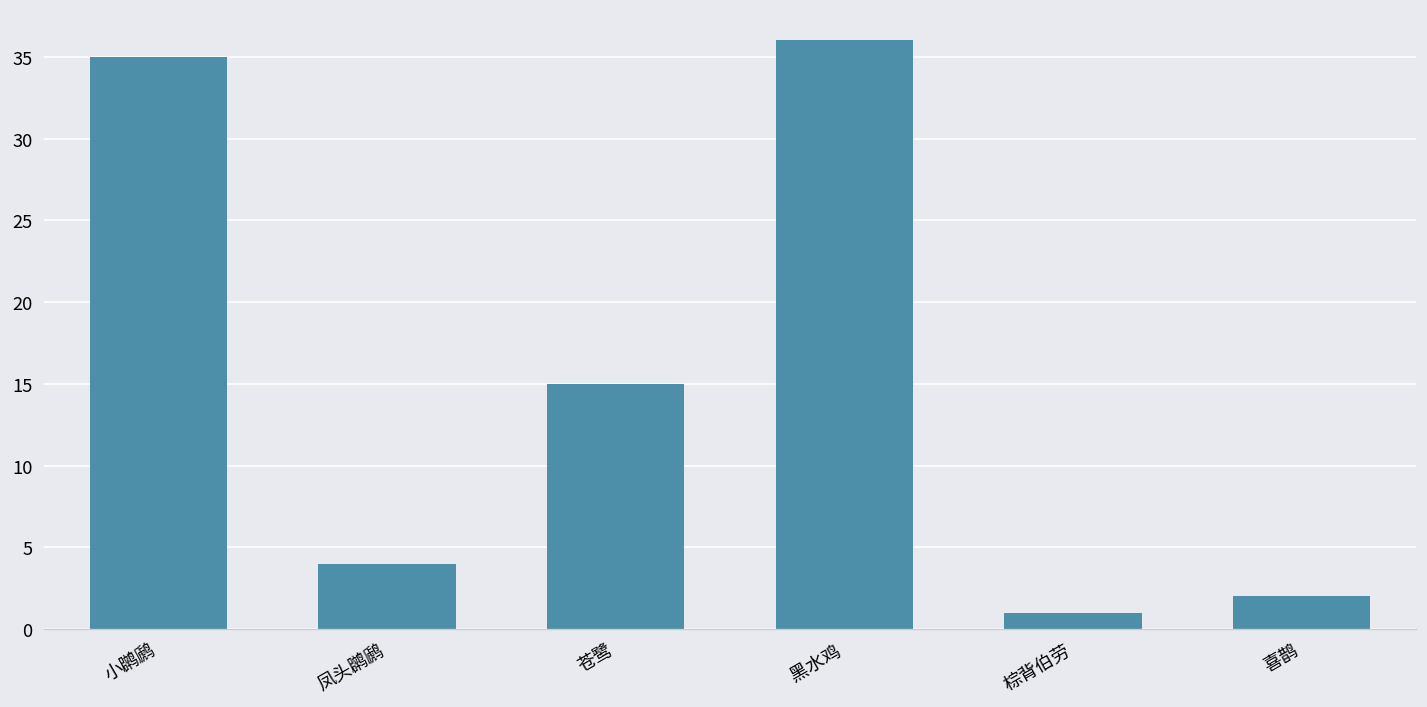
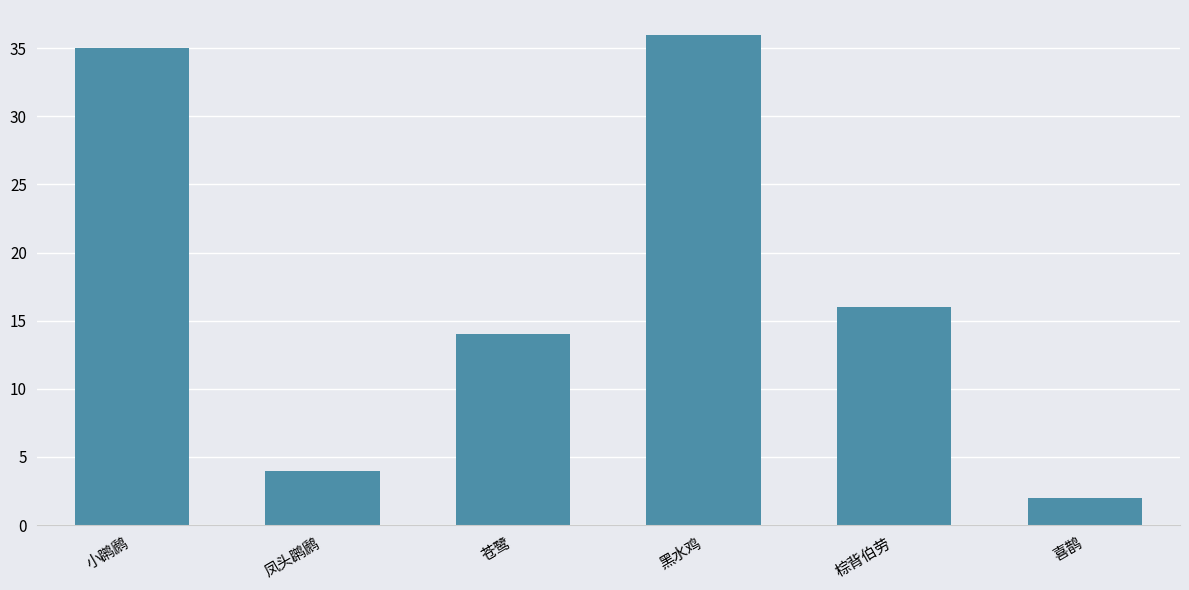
苍鹭: 15 -> 14
棕背伯劳: 1 -> 16
